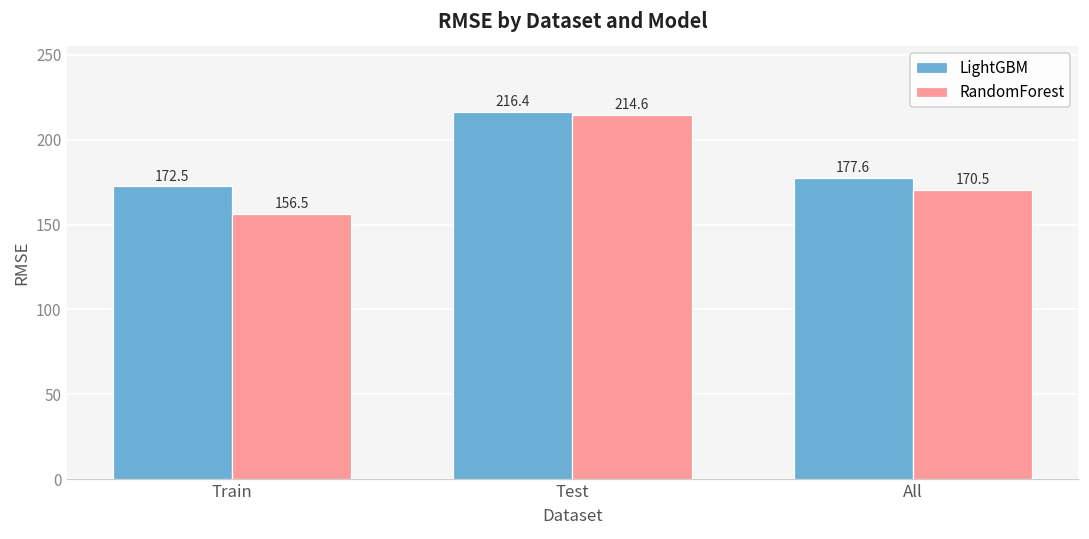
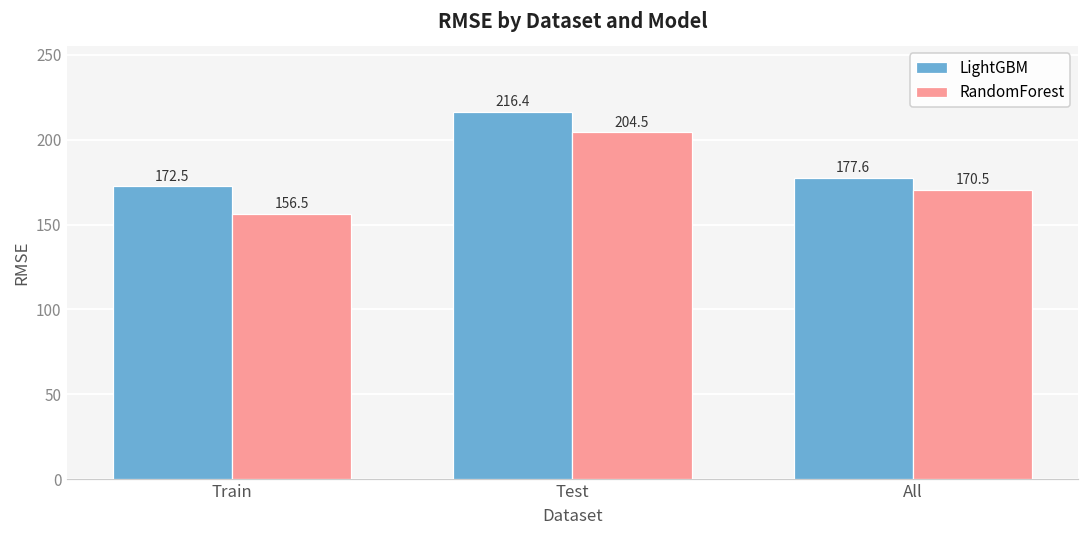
RandomForest, Test: 214.6 -> 204.5
